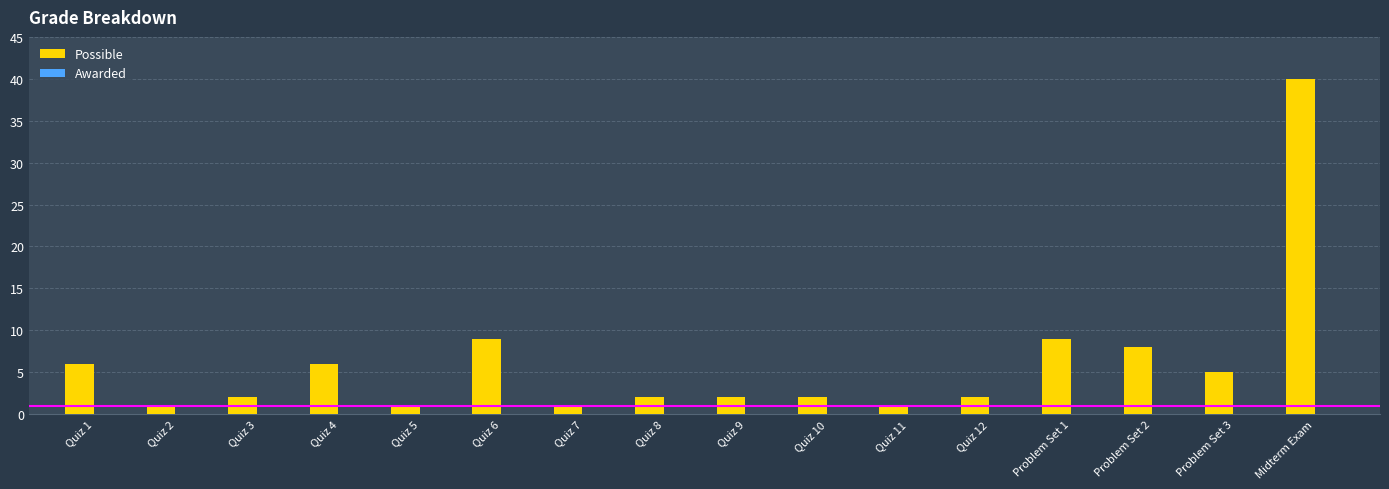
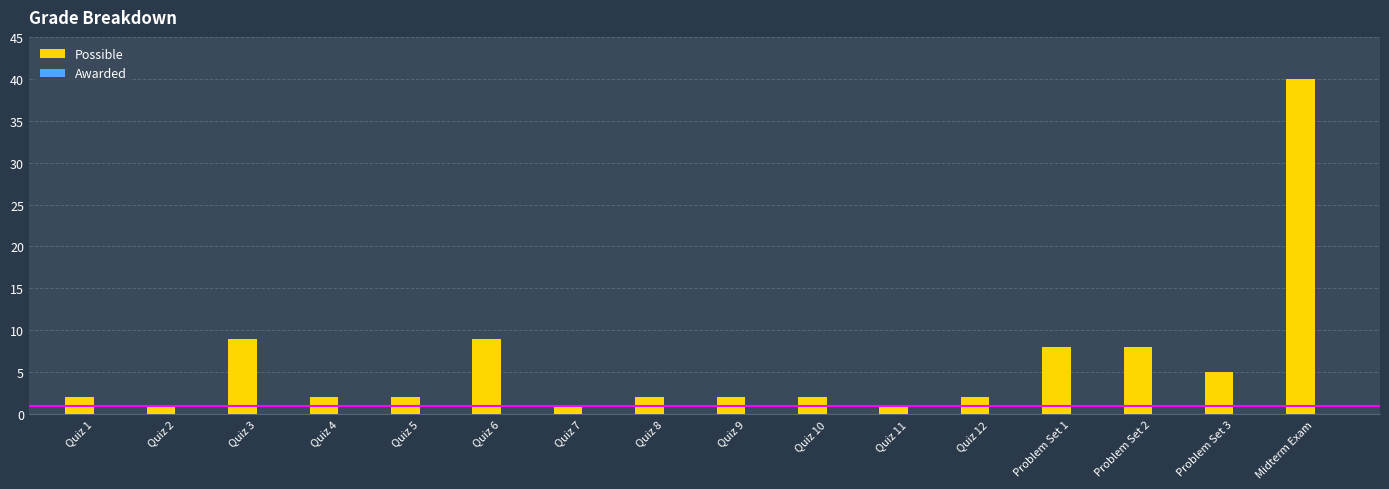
Possible, Quiz 1: 6 -> 2
Possible, Quiz 3: 2 -> 9
Possible, Quiz 4: 6 -> 2
Possible, Quiz 5: 1 -> 2
Possible, Problem Set 1: 9 -> 8
